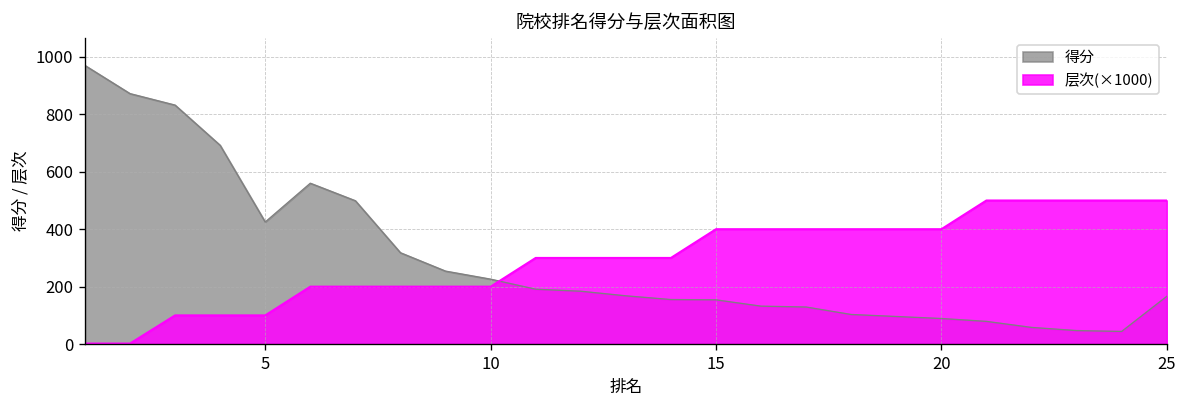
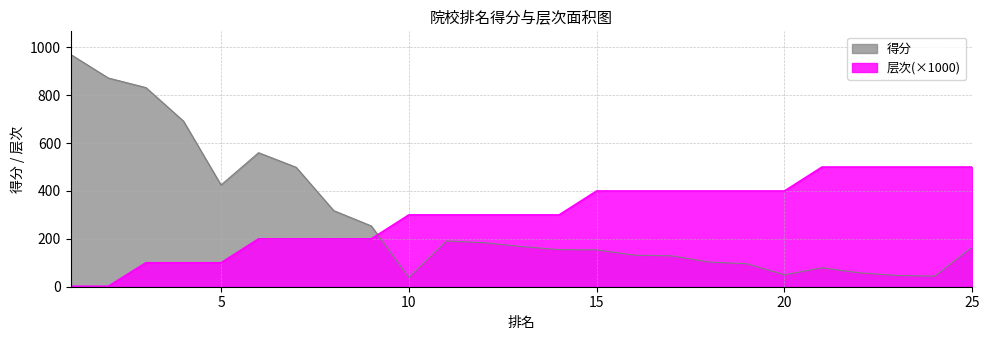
得分, 10: 230 -> 40
层次(×1000), 10: 200 -> 300
得分, 20: 90 -> 50
